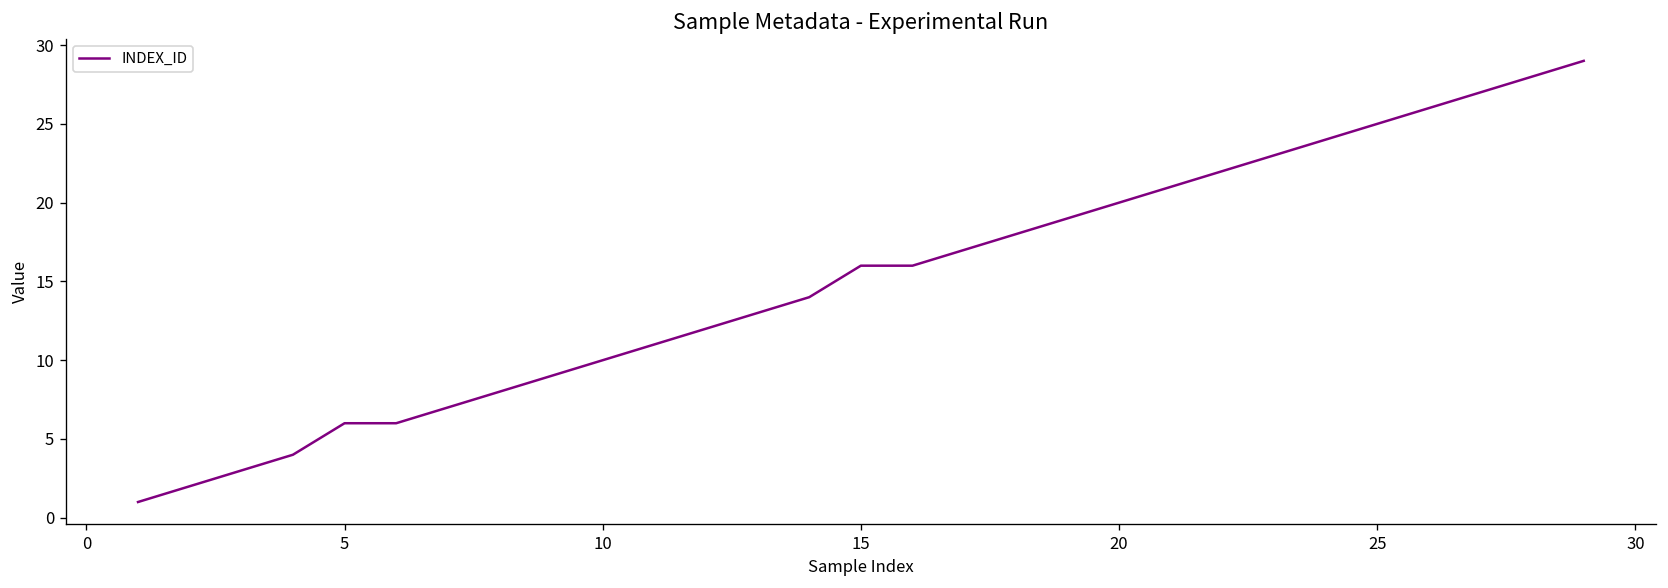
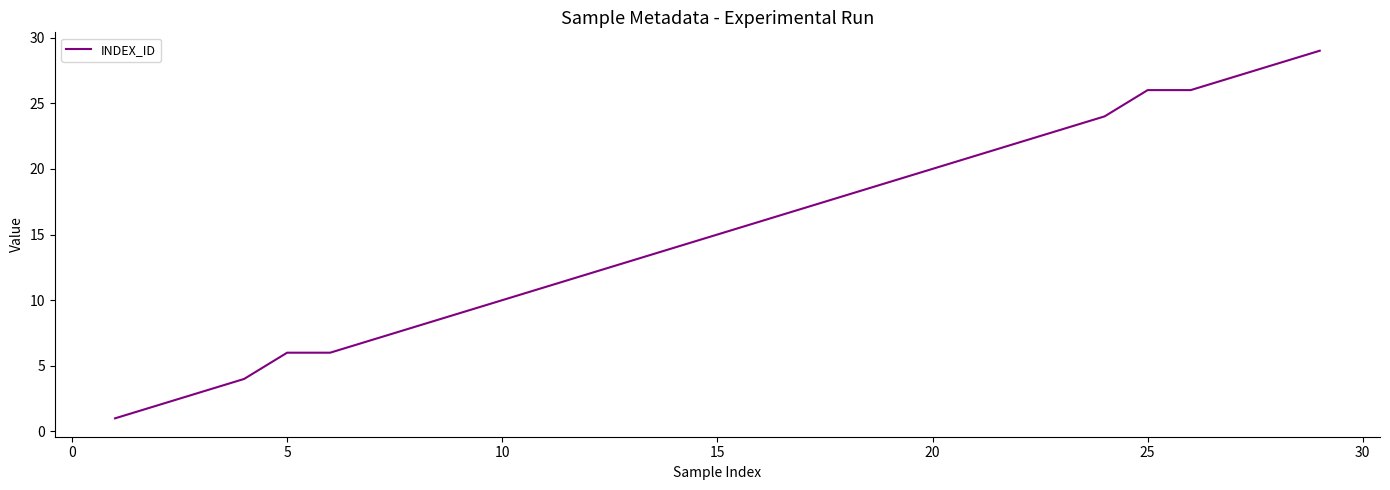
15: 16 -> 15
25: 25 -> 26
